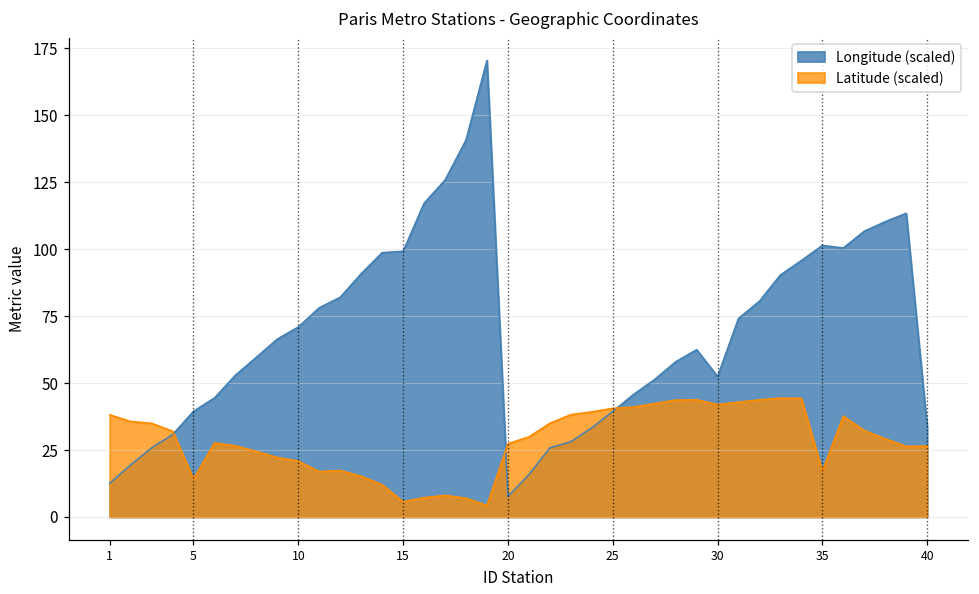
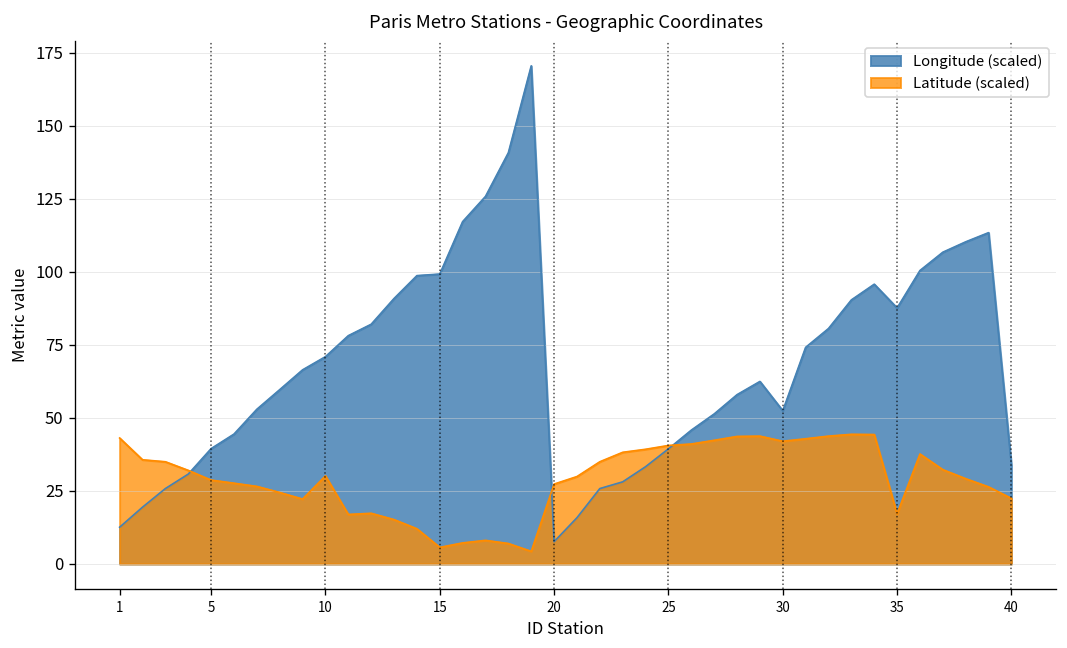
Latitude (scaled), 1: 38 -> 43
Latitude (scaled), 5: 14 -> 29
Latitude (scaled), 10: 21 -> 30
Longitude (scaled), 35: 101 -> 88
Latitude (scaled), 40: 26 -> 22
